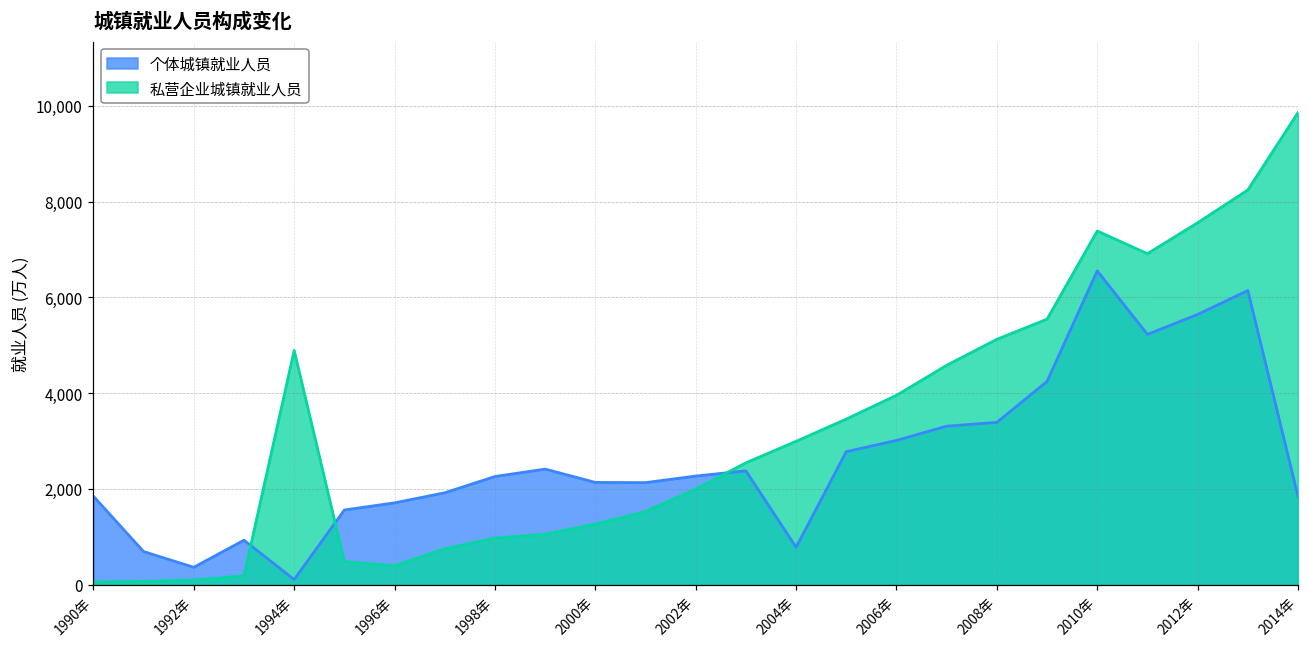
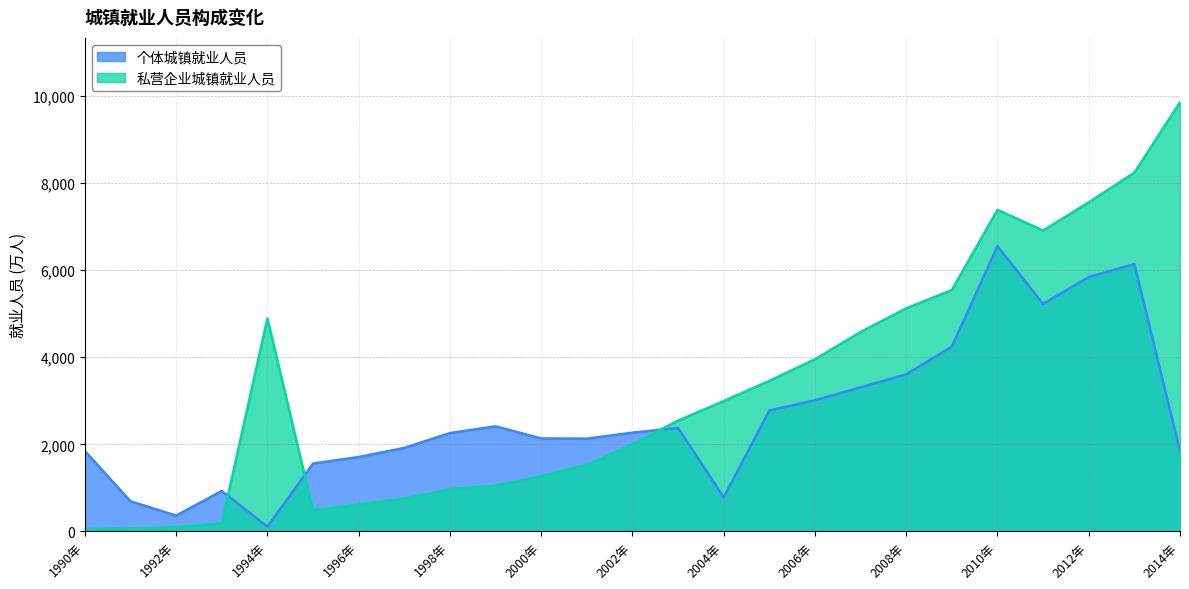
私营企业城镇就业人员, 1996年: 400 -> 600
个体城镇就业人员, 2008年: 3,400 -> 3,600
个体城镇就业人员, 2012年: 5,600 -> 5,800
